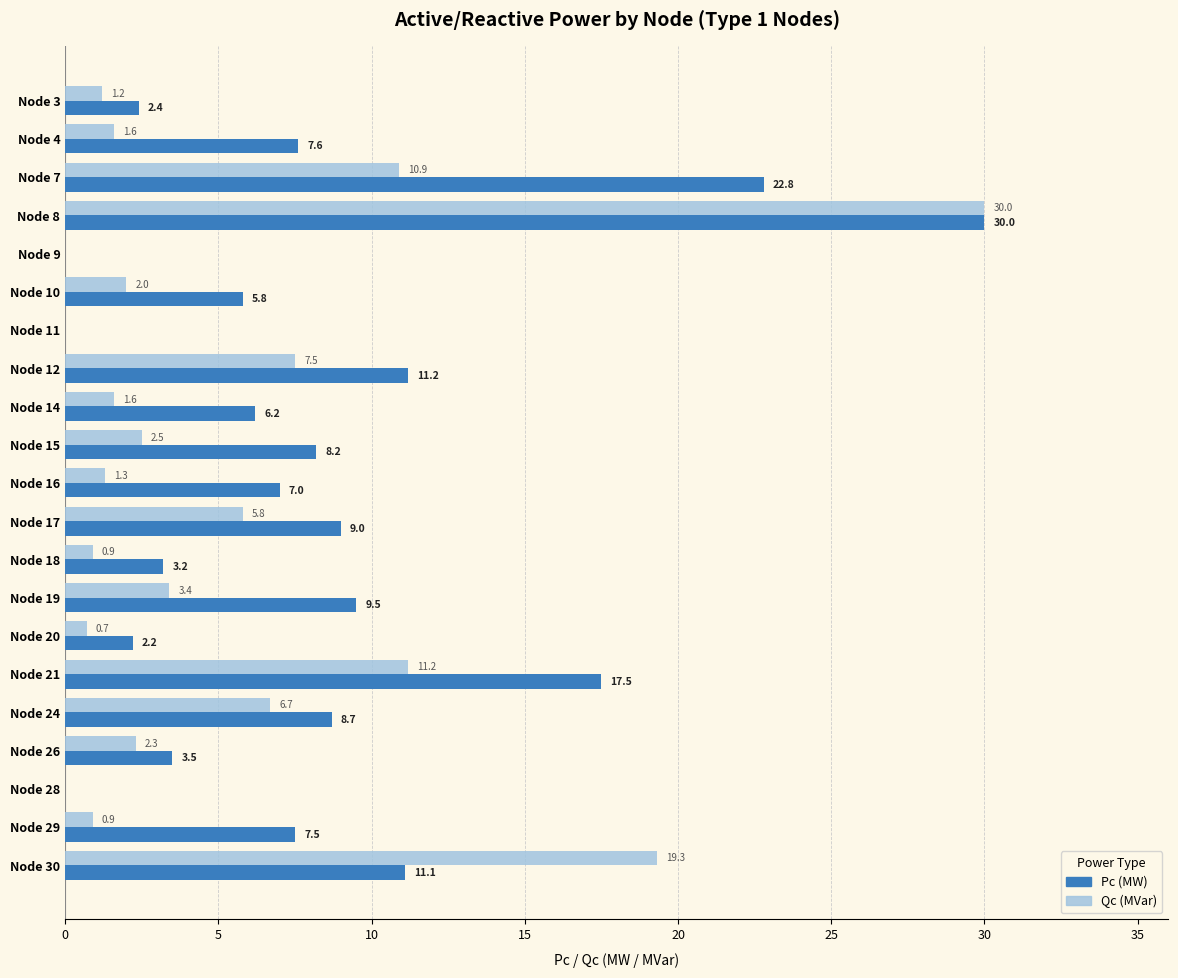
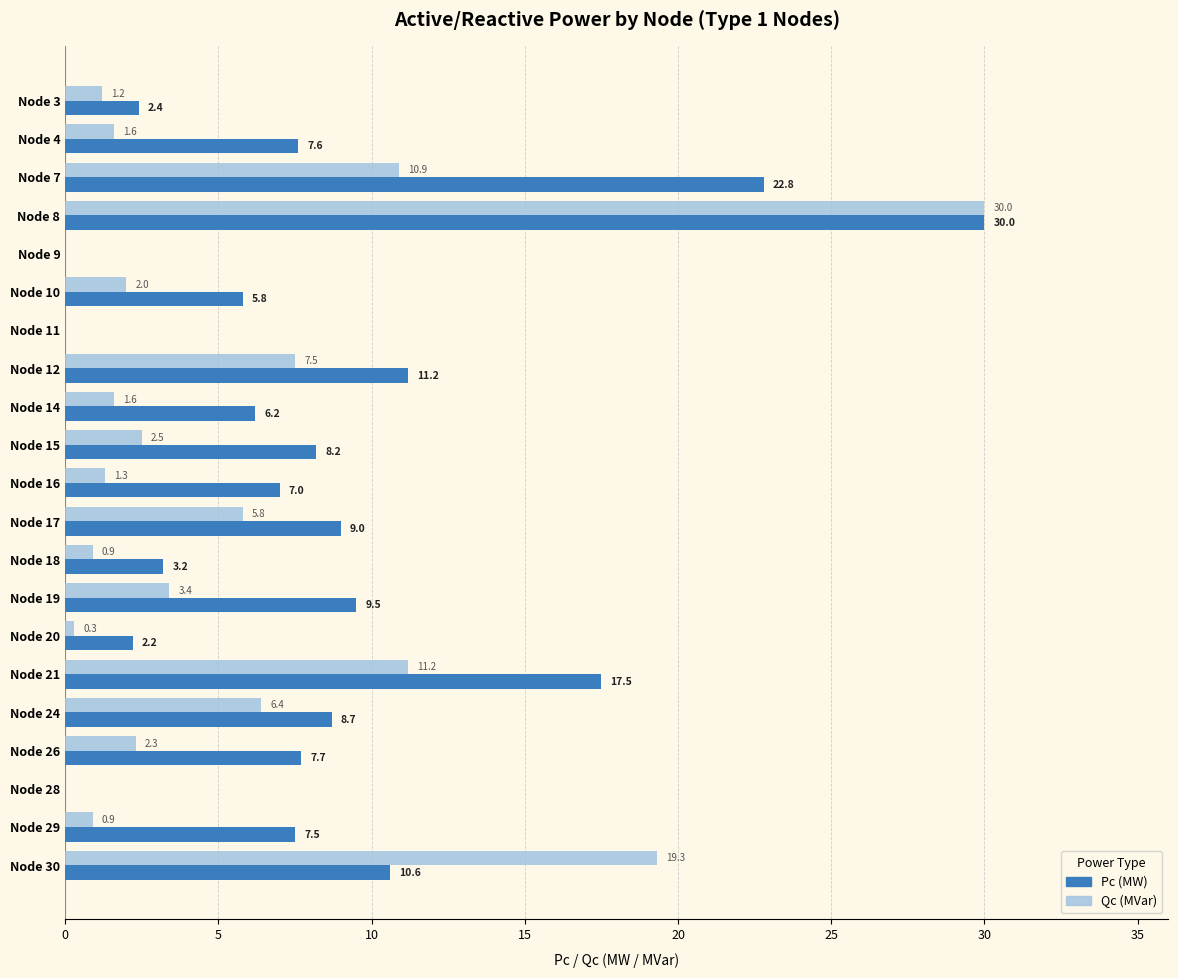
Qc (MVar), Node 20: 0.7 -> 0.3
Qc (MVar), Node 24: 6.7 -> 6.4
Pc (MW), Node 26: 3.5 -> 7.7
Pc (MW), Node 30: 11.1 -> 10.6
